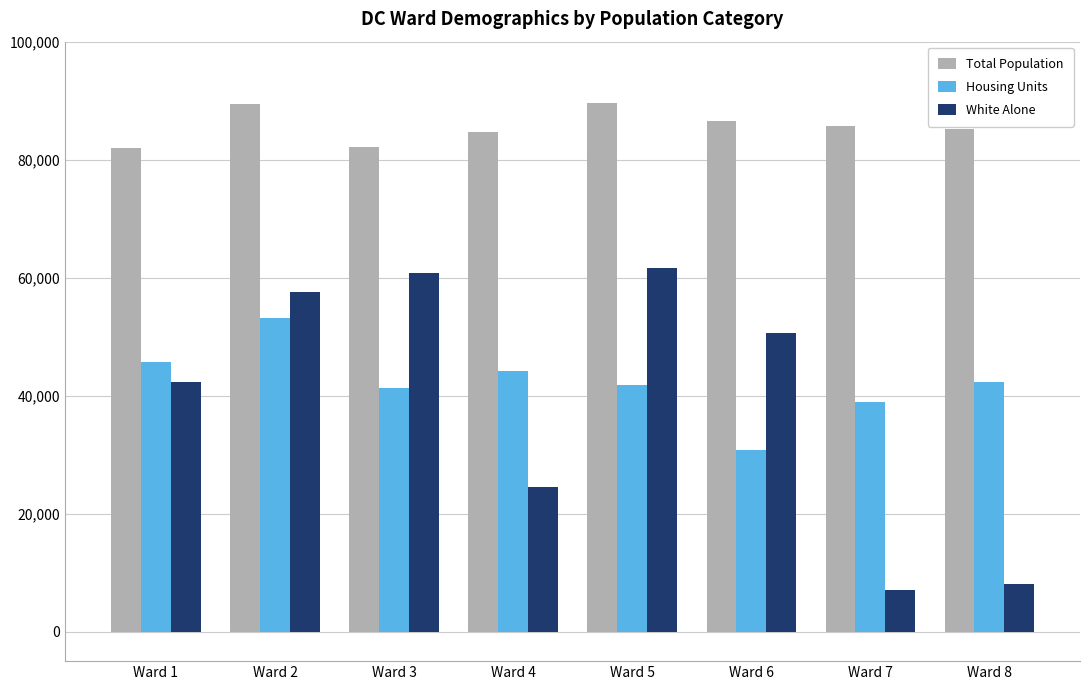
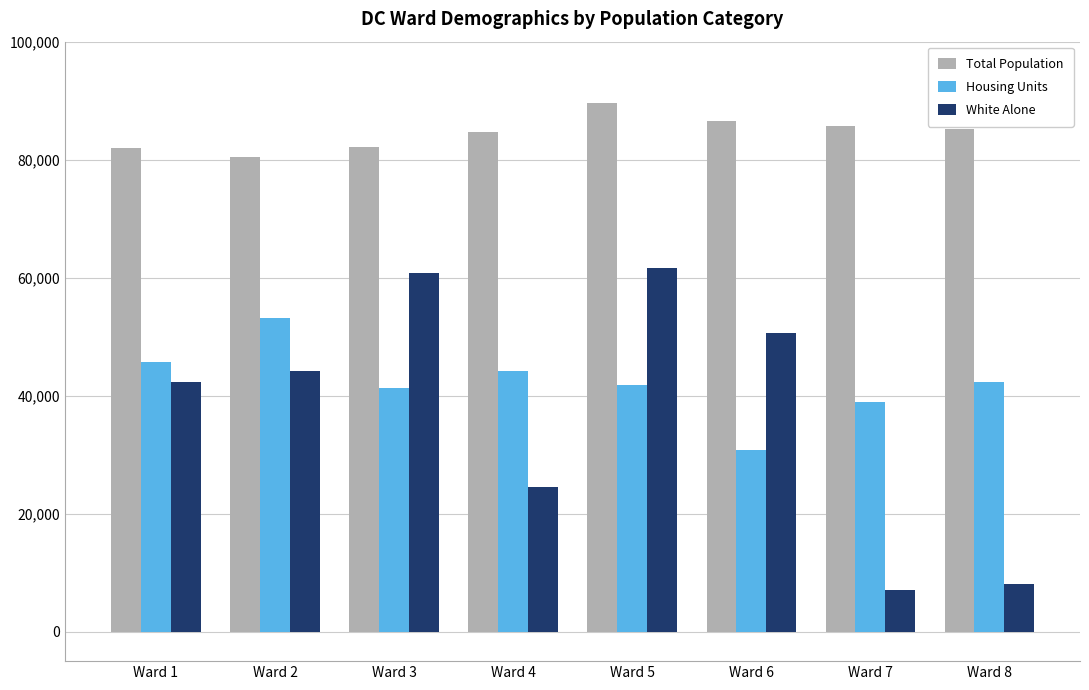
Total Population, Ward 2: 89,000 -> 80,000
White Alone, Ward 2: 58,000 -> 44,000
